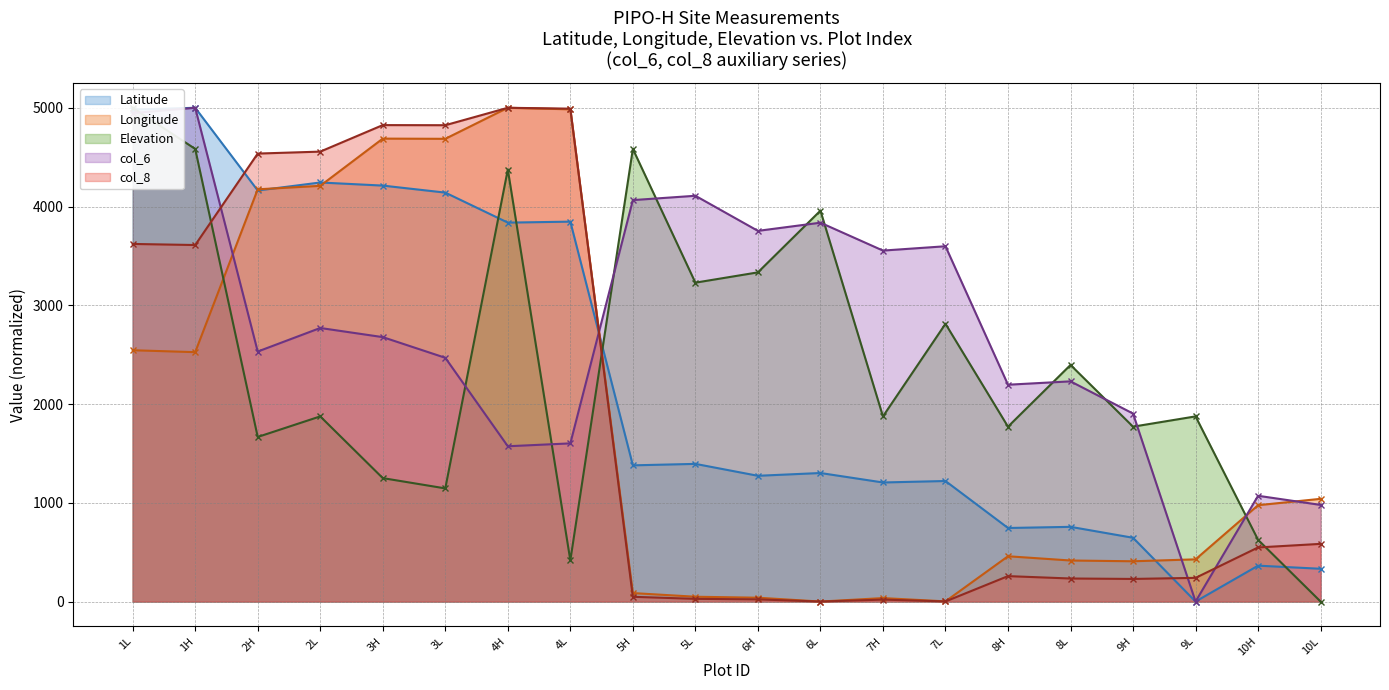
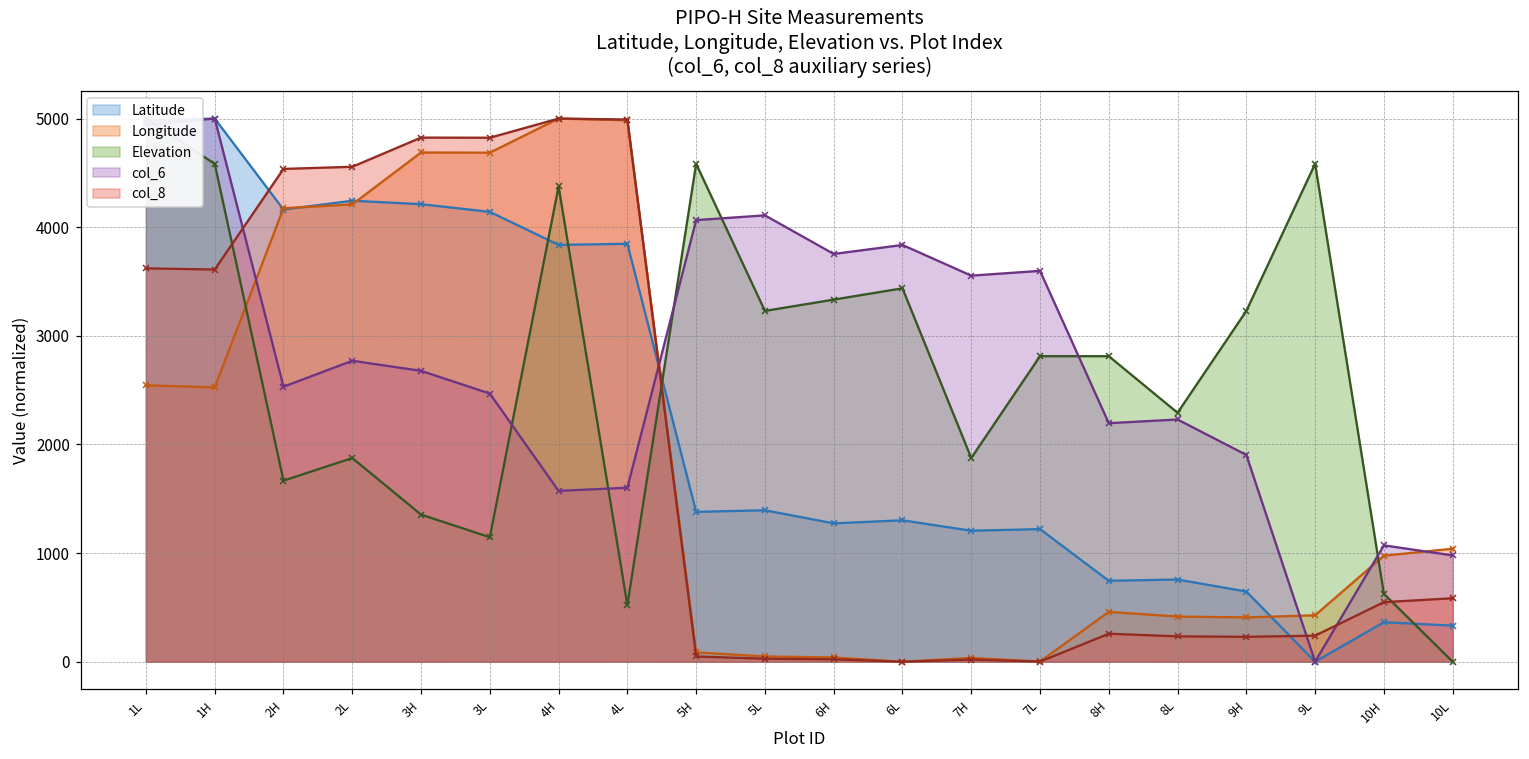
Elevation, 3H: 1200 -> 1400
Elevation, 4L: 400 -> 500
Elevation, 6L: 4000 -> 3400
Elevation, 8H: 1800 -> 2800
Elevation, 8L: 2400 -> 2300
Elevation, 9H: 1800 -> 3200
Elevation, 9L: 1900 -> 4600
